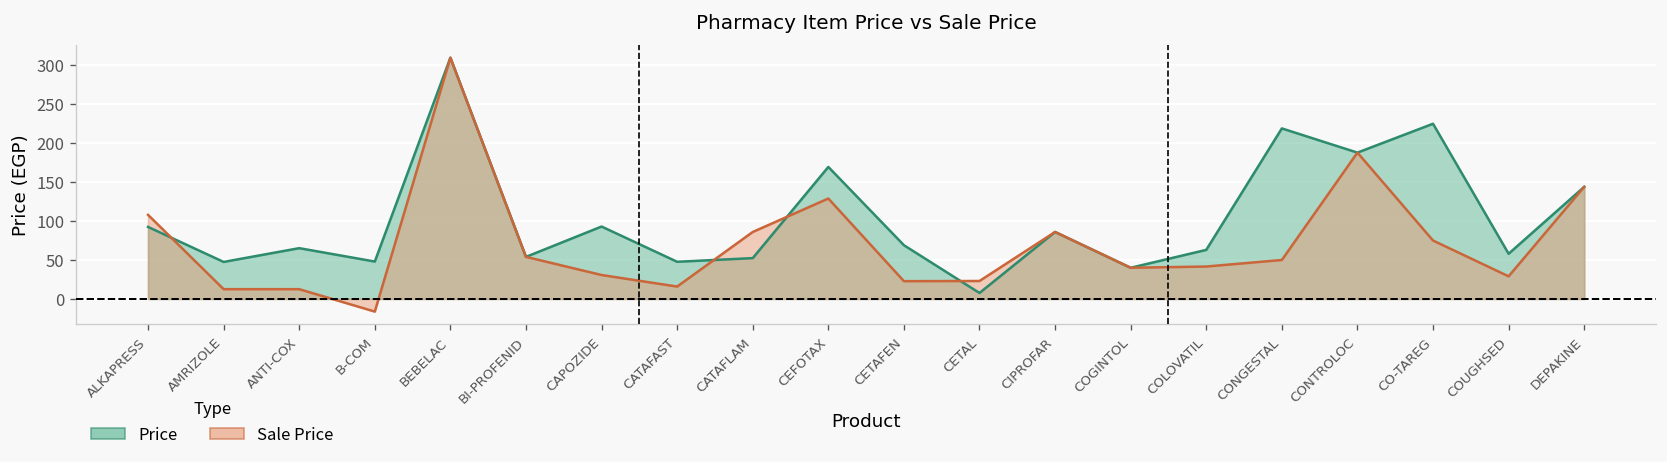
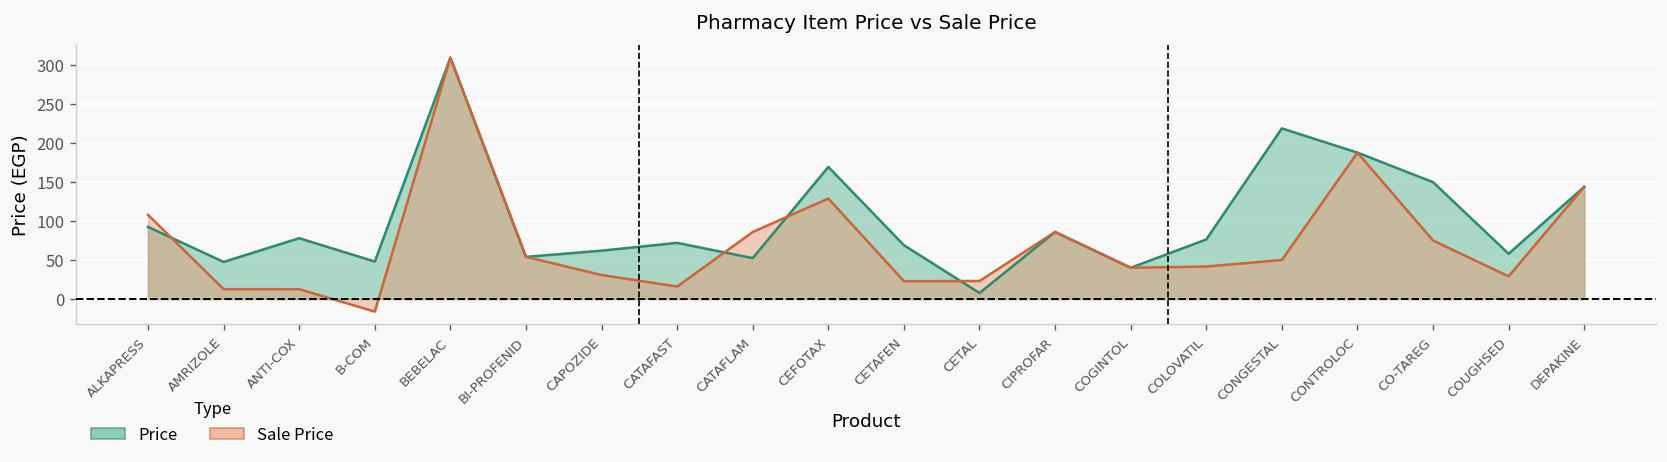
Price, ANTI-COX: 70 -> 80
Price, CAPOZIDE: 90 -> 60
Price, CATAFAST: 50 -> 70
Price, COLOVATIL: 60 -> 80
Price, CO-TAREG: 230 -> 150
